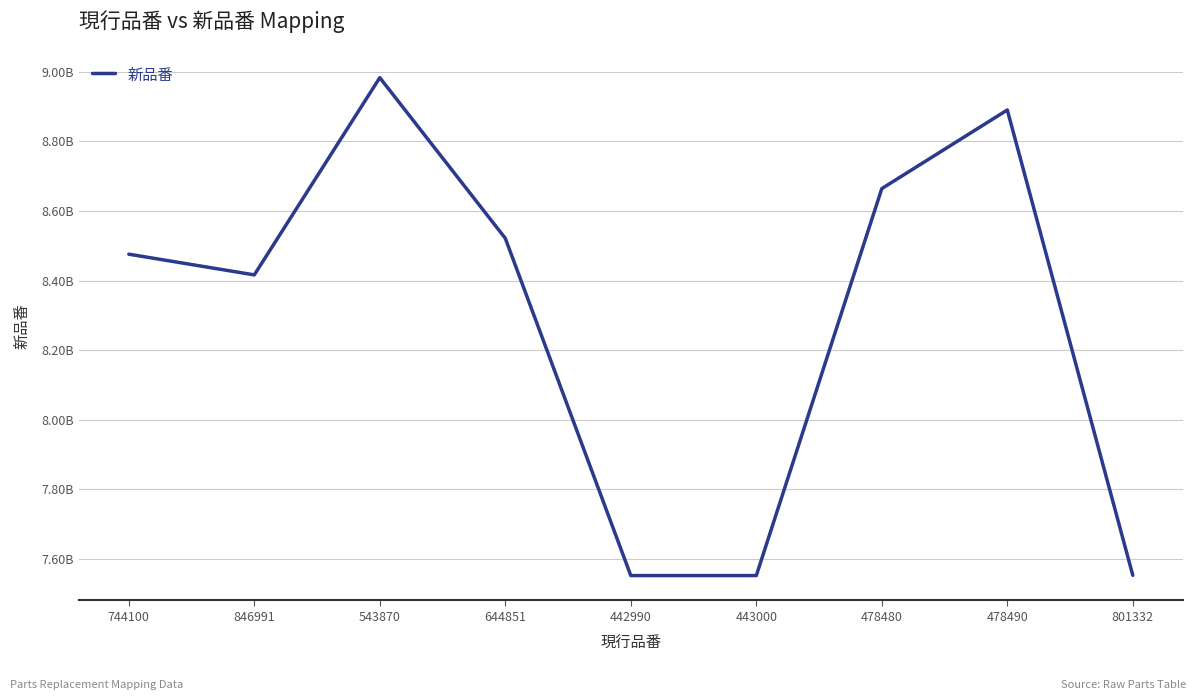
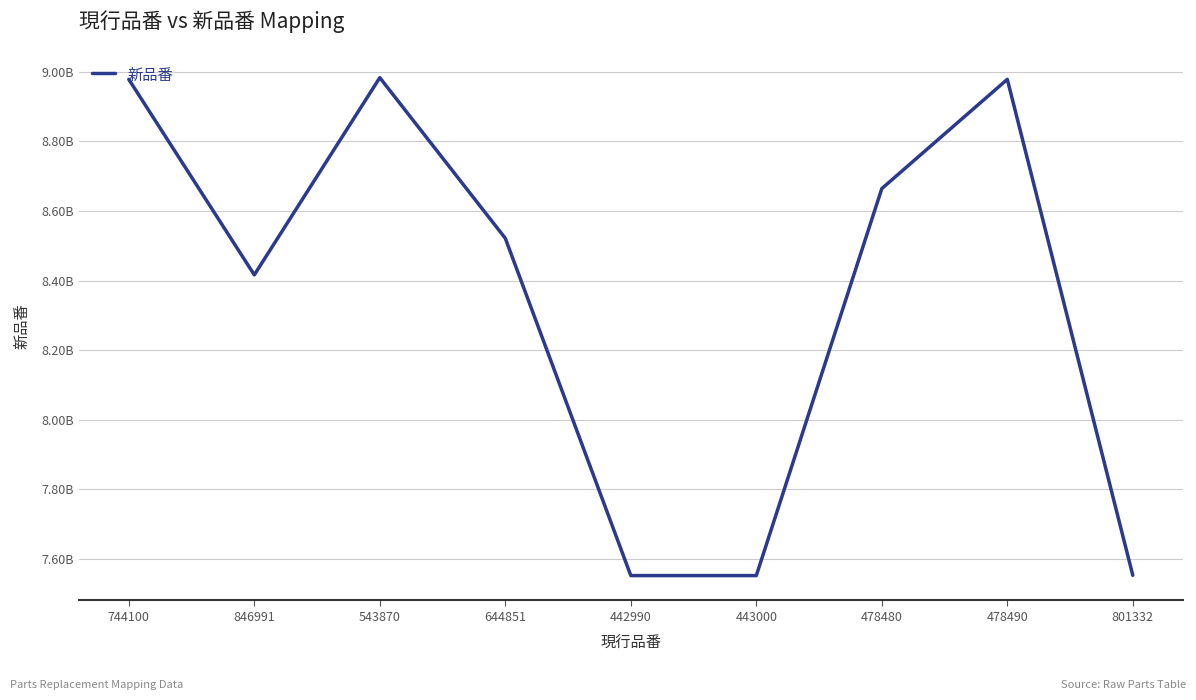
744100: 8480000000 -> 8980000000
478490: 8890000000 -> 8980000000
